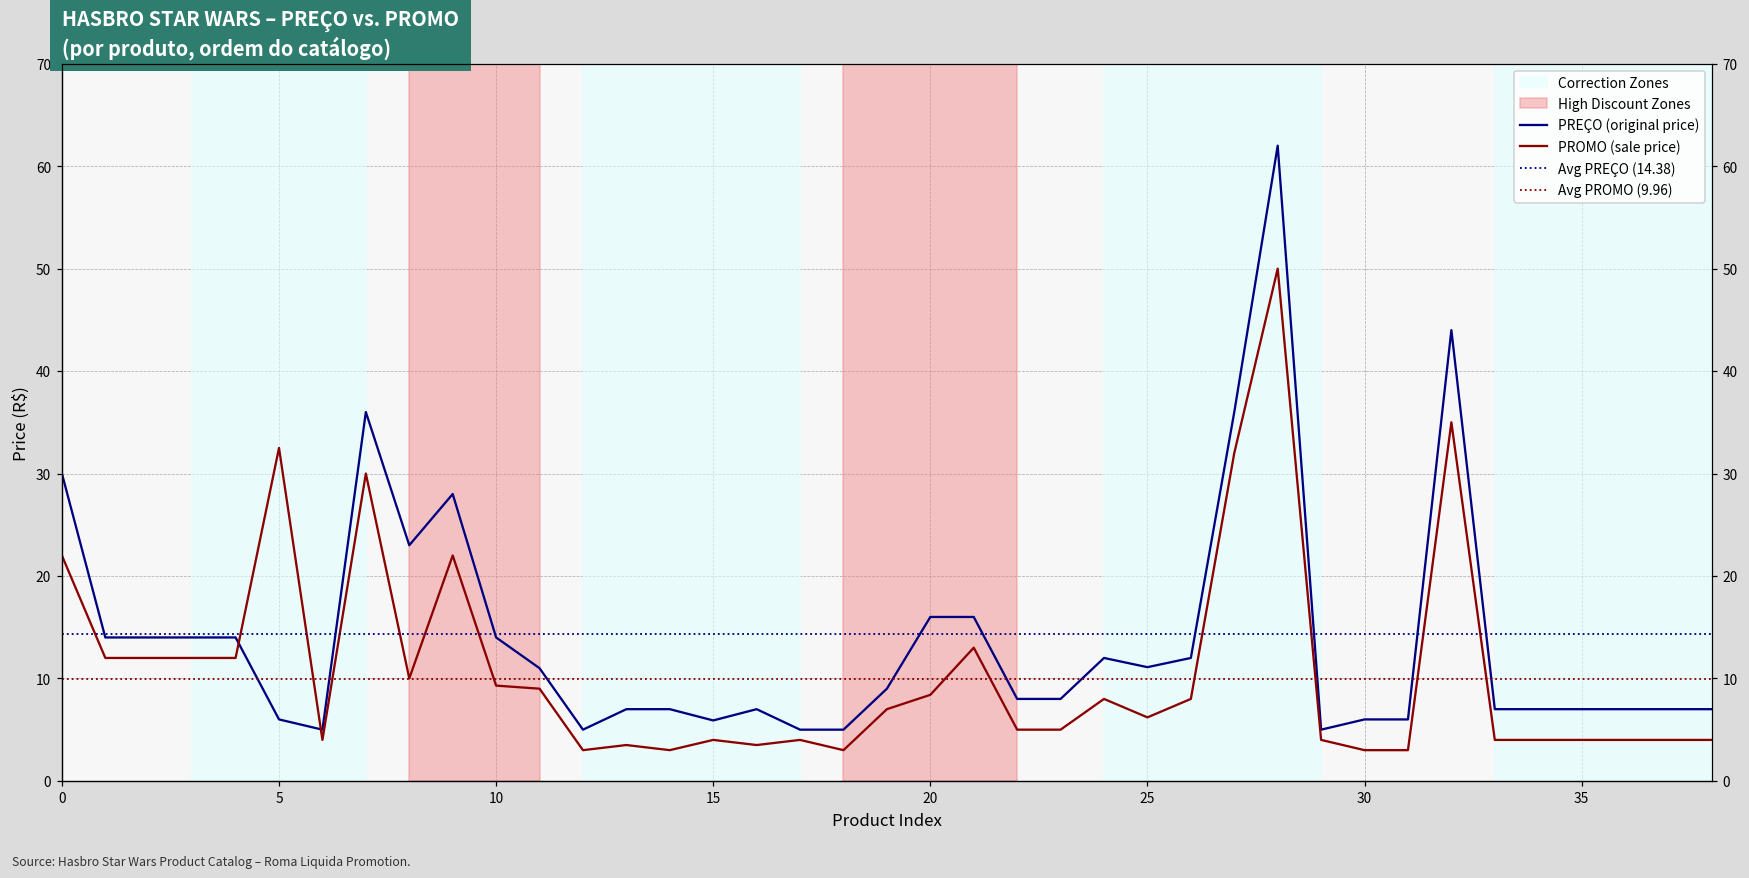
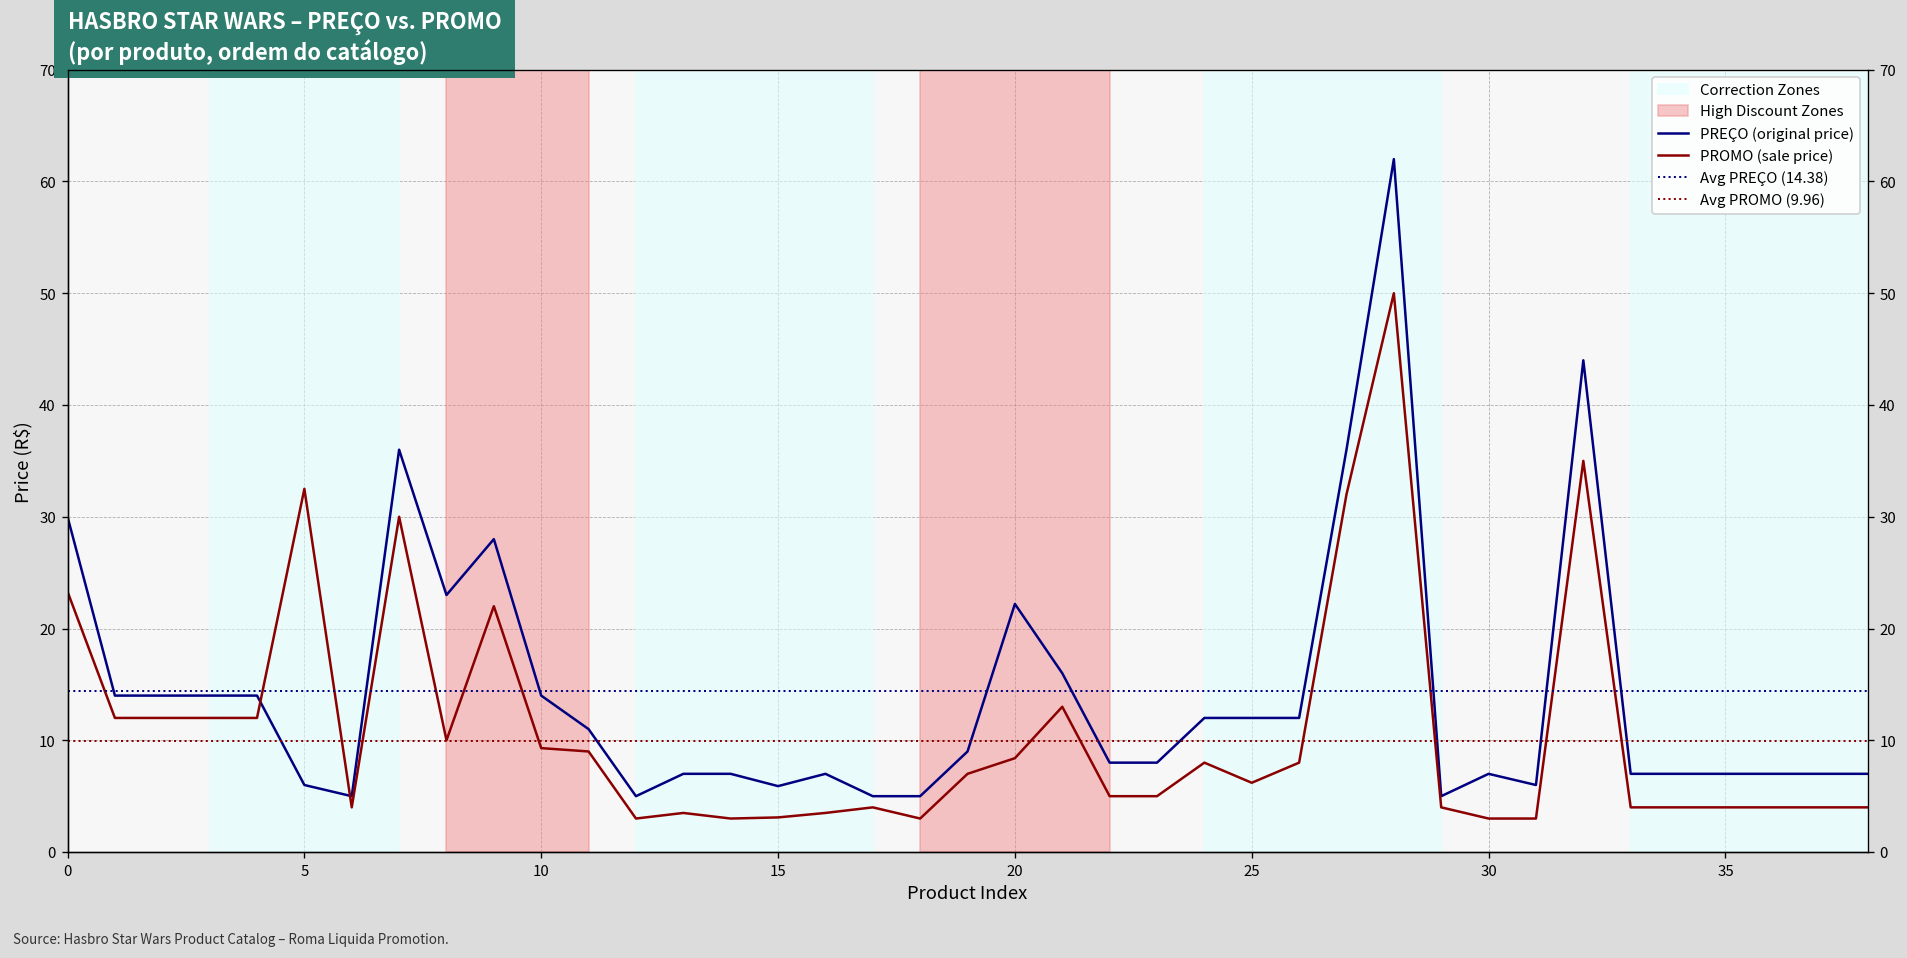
PROMO (sale price), 0: 22 -> 23
PROMO (sale price), 15: 4 -> 3
PREÇO (original price), 20: 16 -> 22
PREÇO (original price), 25: 11 -> 12
PREÇO (original price), 30: 6 -> 7
